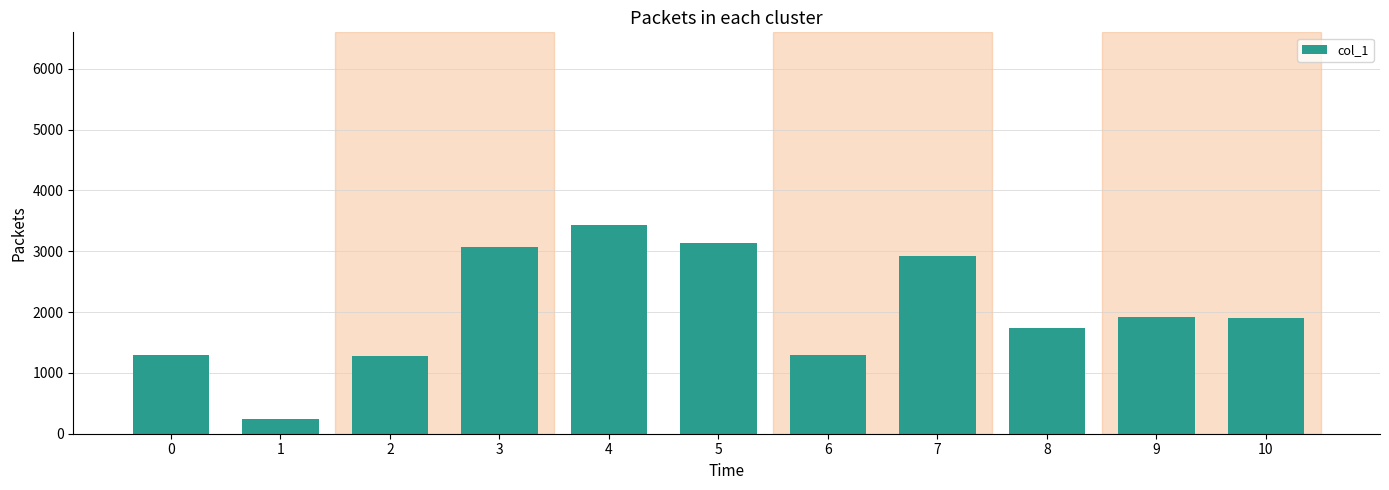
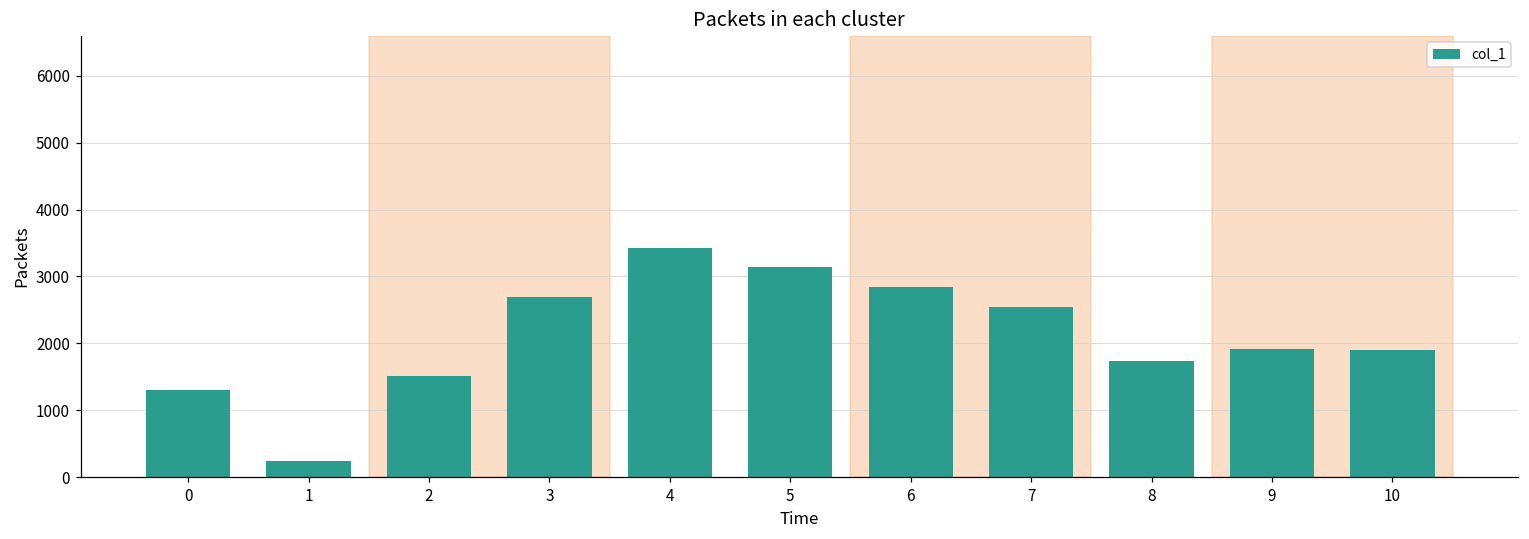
2: 1300 -> 1500
3: 3100 -> 2700
6: 1300 -> 2800
7: 2900 -> 2500
